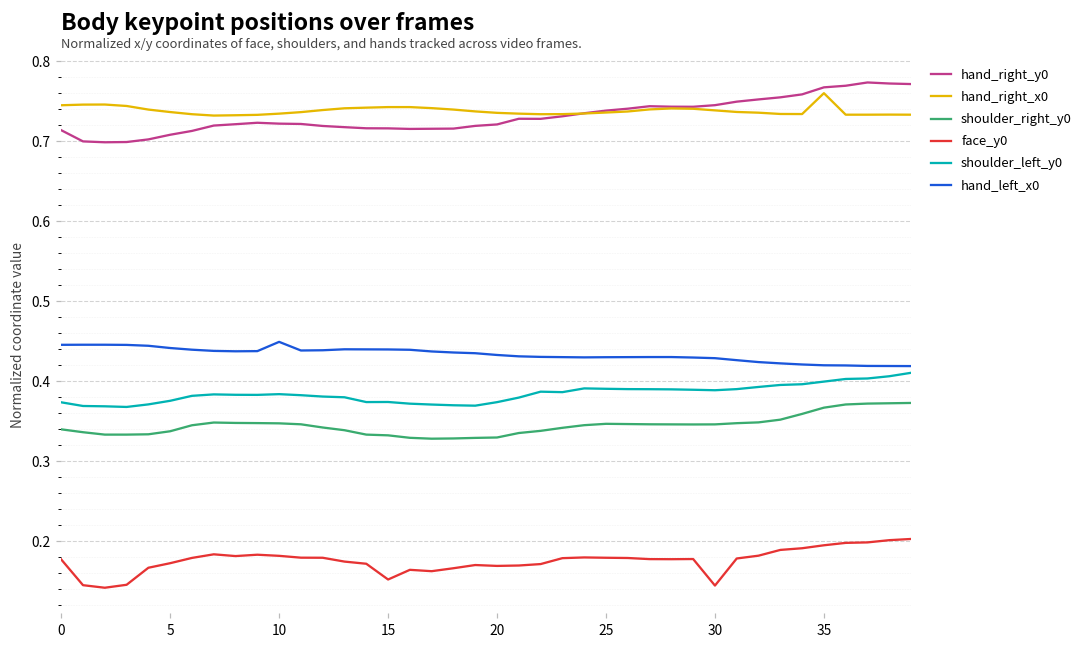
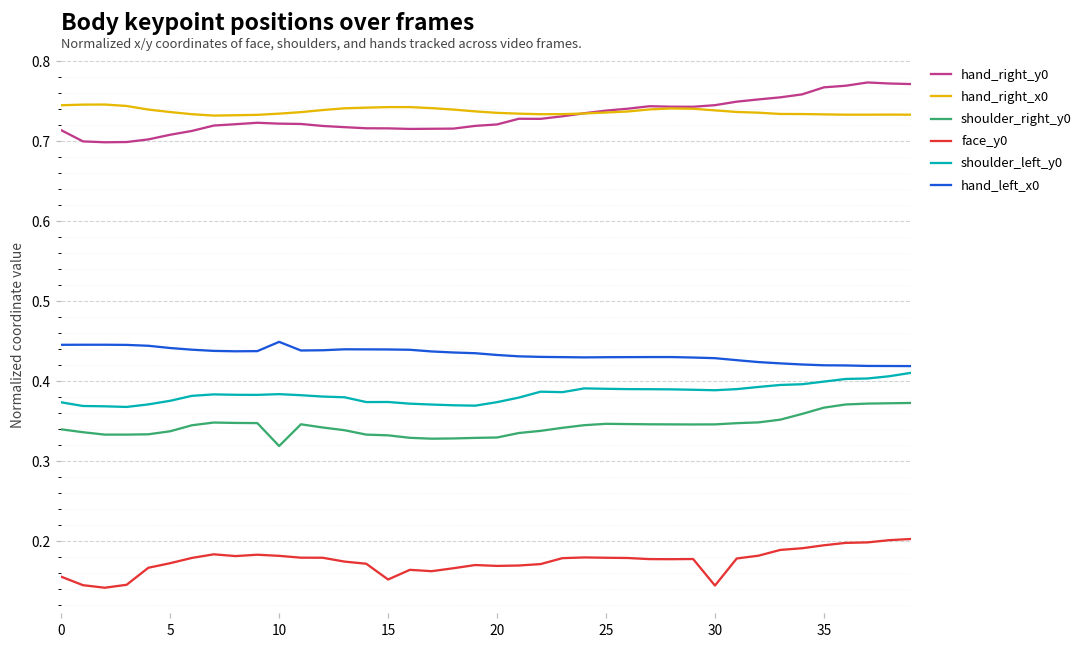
face_y0, 0: 0.18 -> 0.16
shoulder_right_y0, 10: 0.35 -> 0.32
hand_right_x0, 35: 0.76 -> 0.73
